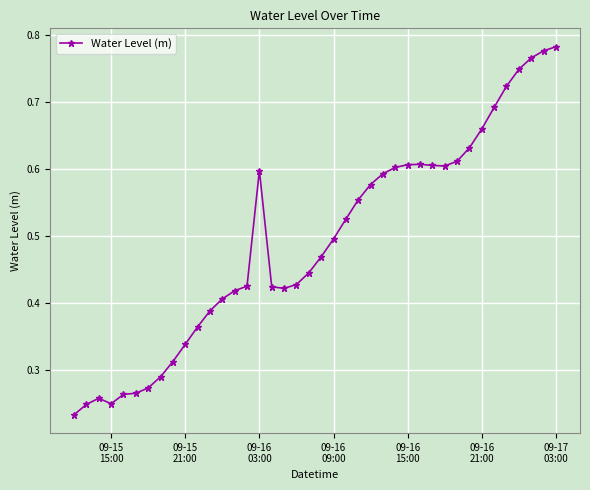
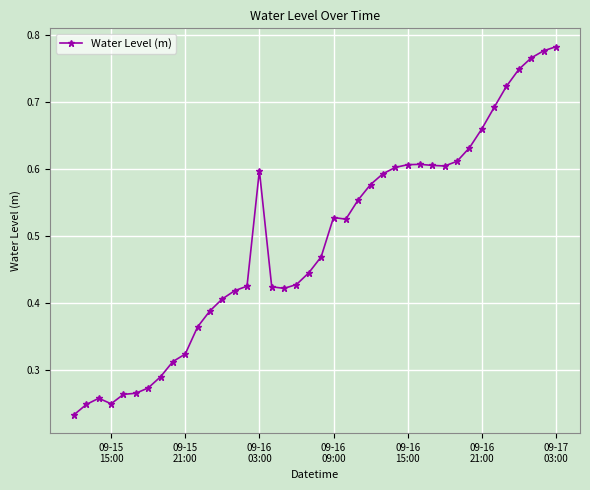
09-15 21:00: 0.34 -> 0.32
09-16 09:00: 0.50 -> 0.53
